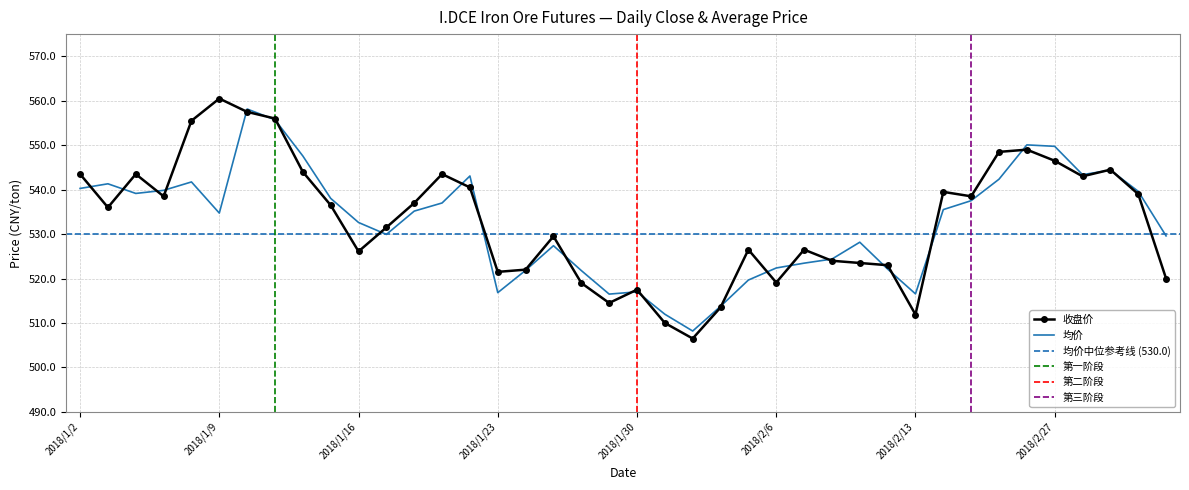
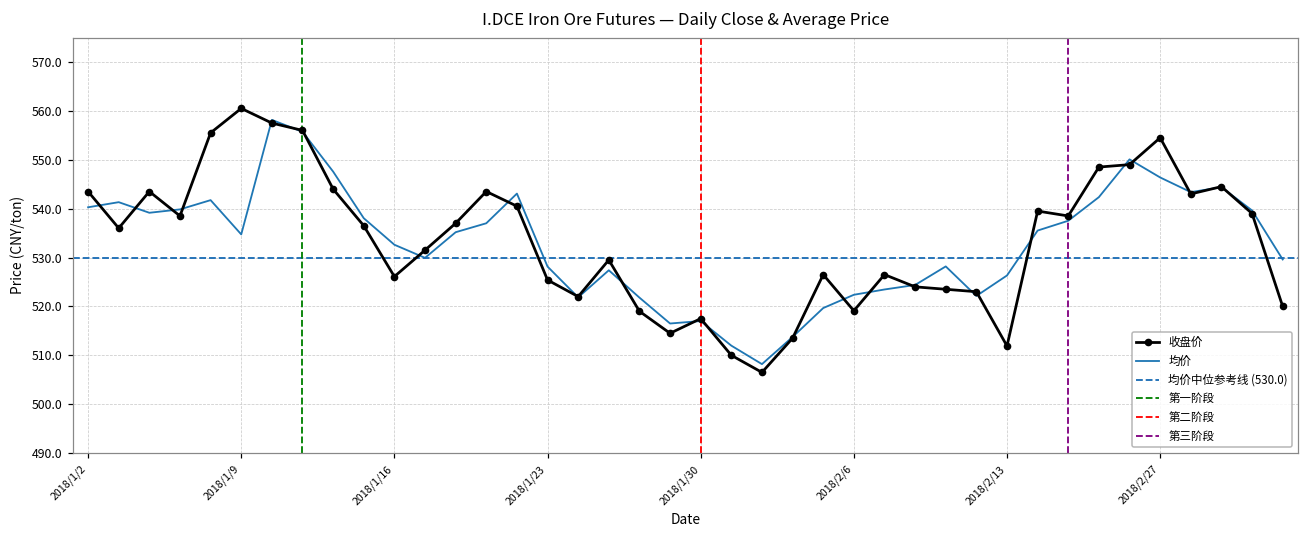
收盘价, 2018/1/23: 522 -> 525
均价, 2018/1/23: 517 -> 528
均价, 2018/2/13: 517 -> 526
收盘价, 2018/2/27: 547 -> 555
均价, 2018/2/27: 550 -> 546
